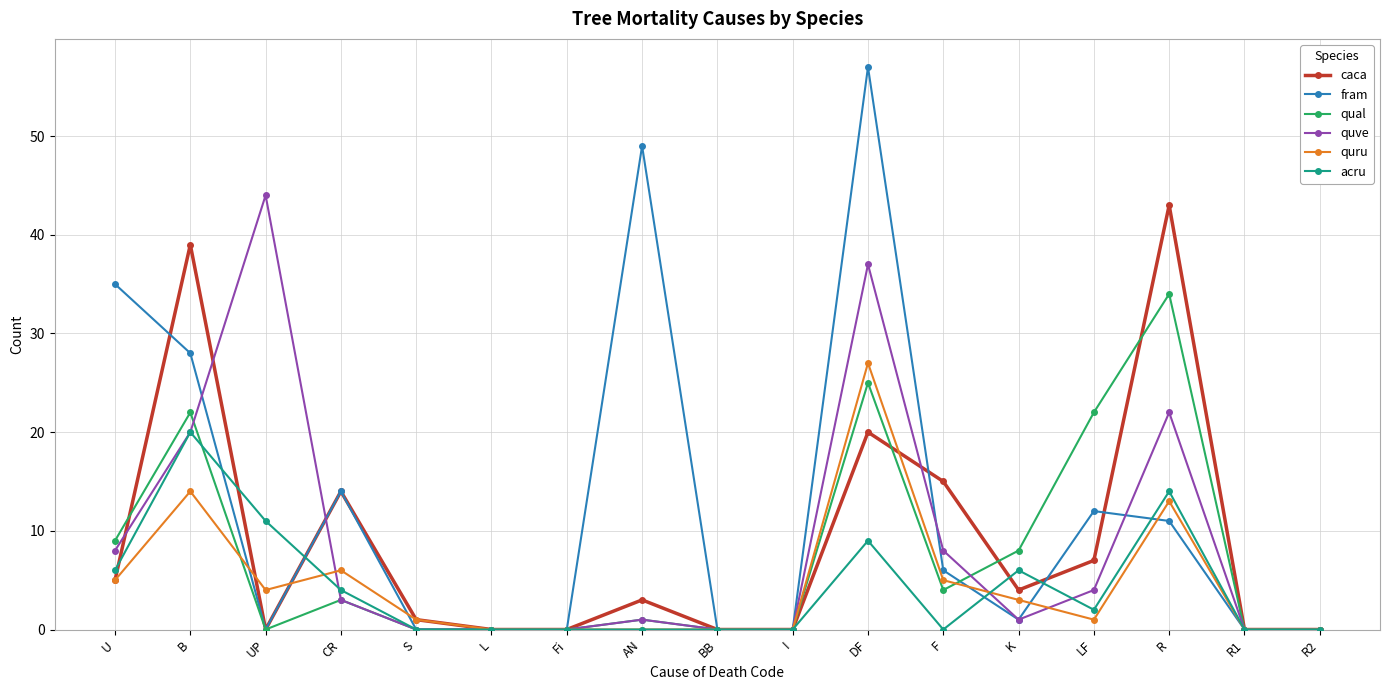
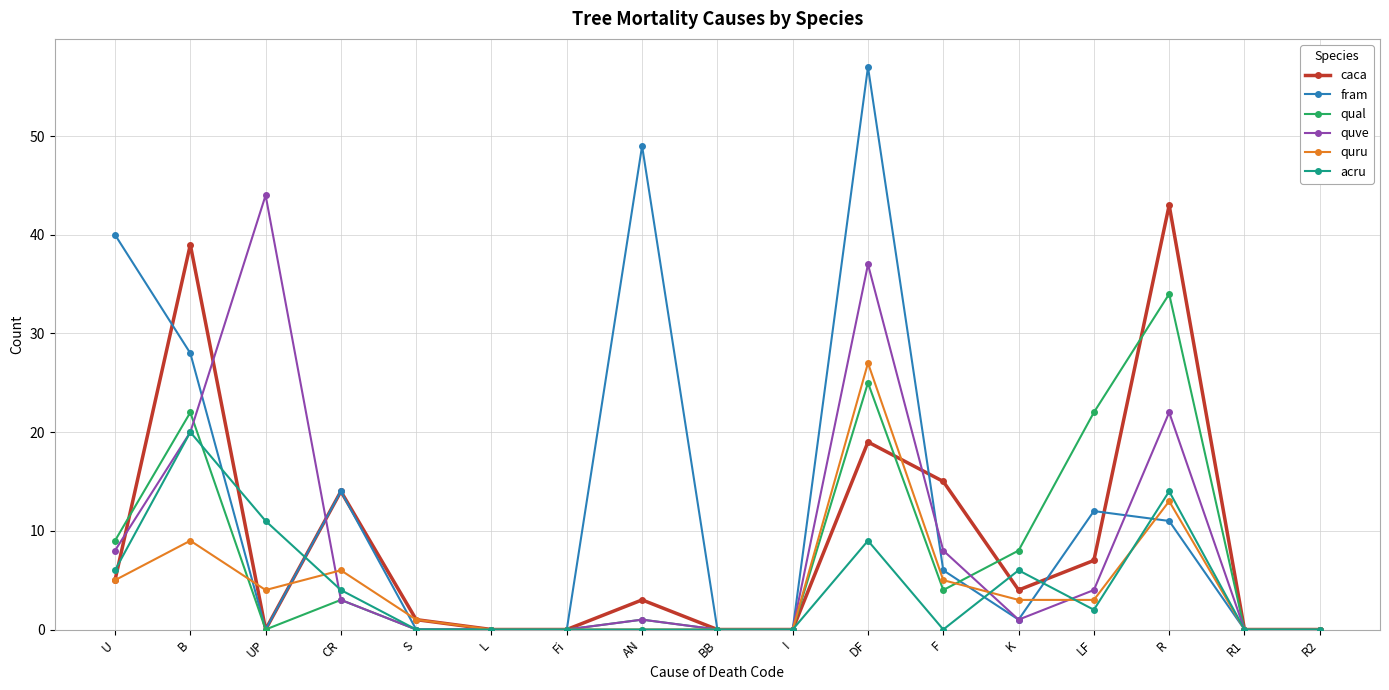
fram, U: 35 -> 40
quru, B: 14 -> 9
caca, DF: 20 -> 19
quru, LF: 1 -> 3
